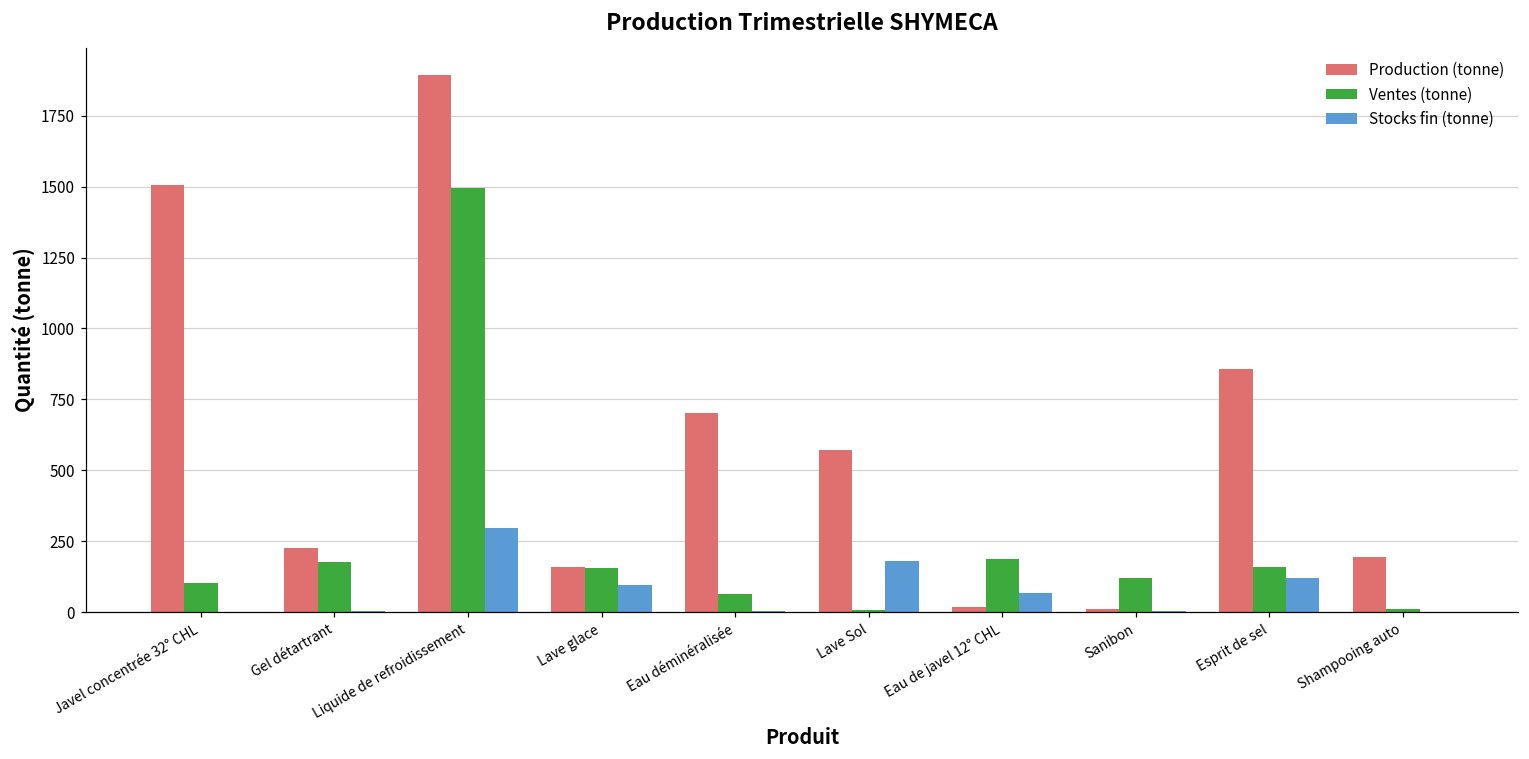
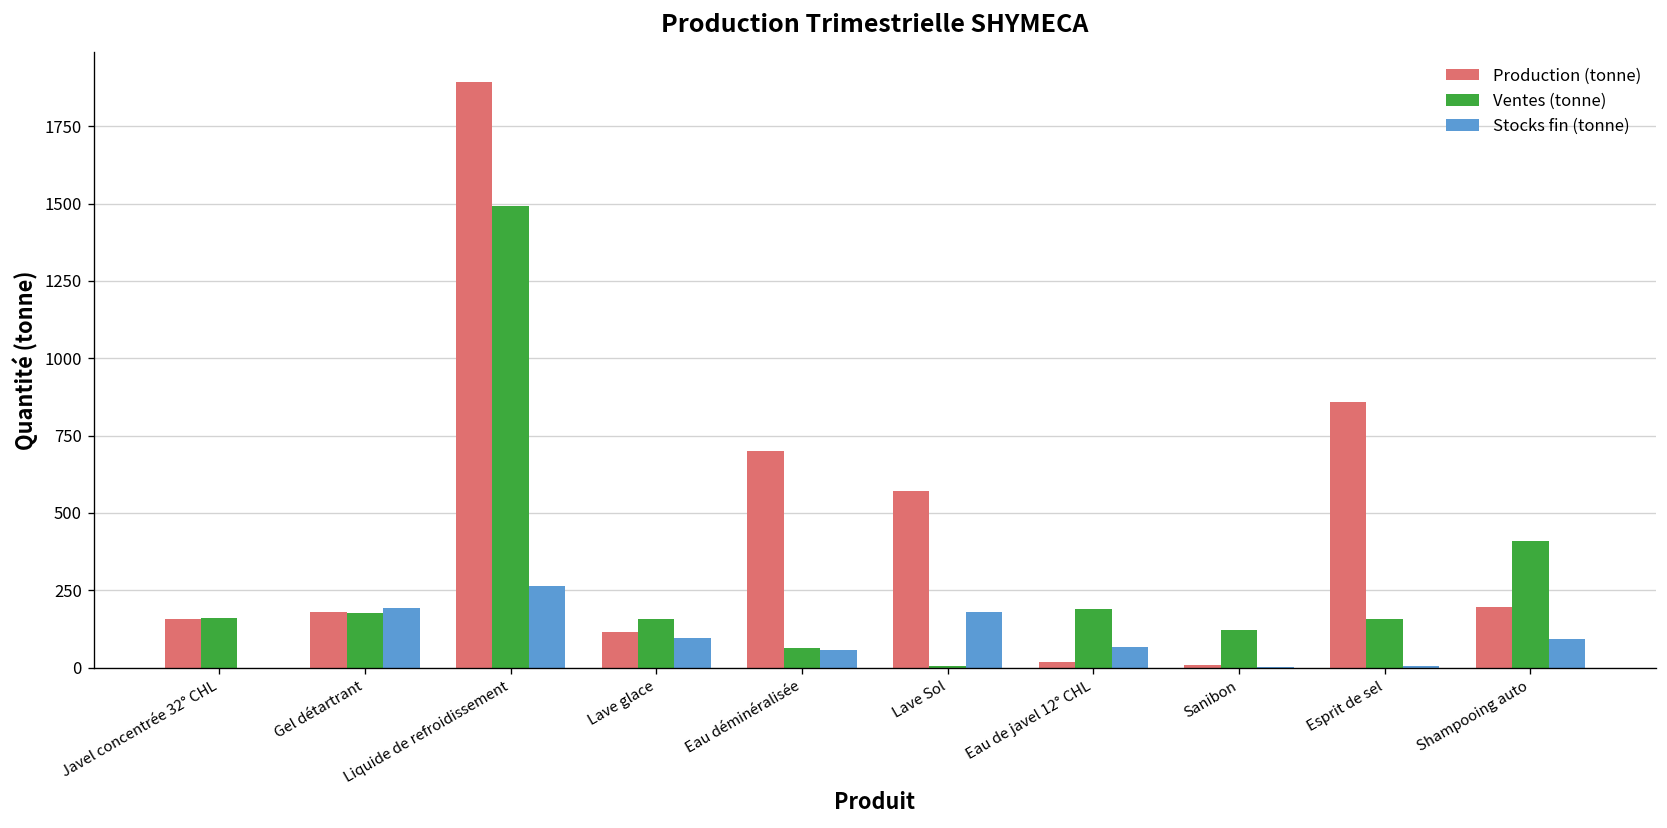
Production (tonne), Javel concentrée 32° CHL: 1510 -> 160
Ventes (tonne), Javel concentrée 32° CHL: 100 -> 160
Production (tonne), Gel détartrant: 230 -> 180
Stocks fin (tonne), Gel détartrant: 0 -> 190
Stocks fin (tonne), Liquide de refroidissement: 290 -> 260
Production (tonne), Lave glace: 160 -> 120
Stocks fin (tonne), Eau déminéralisée: 0 -> 60
Stocks fin (tonne), Esprit de sel: 120 -> 10
Ventes (tonne), Shampooing auto: 10 -> 410
Stocks fin (tonne), Shampooing auto: 0 -> 90
